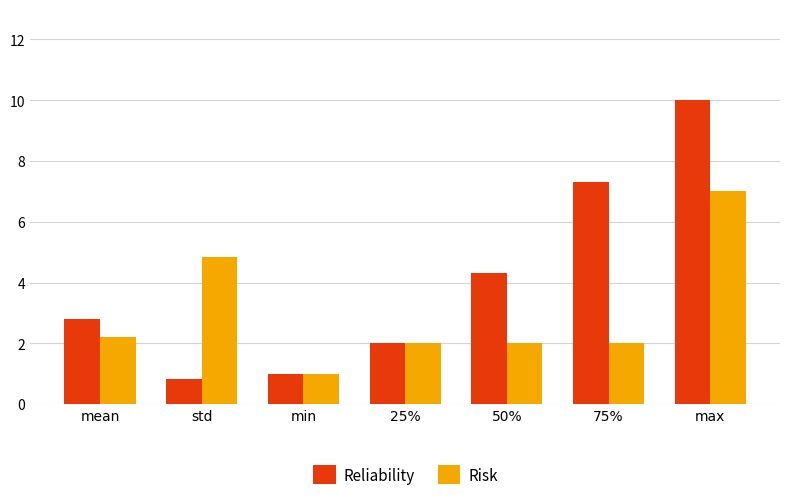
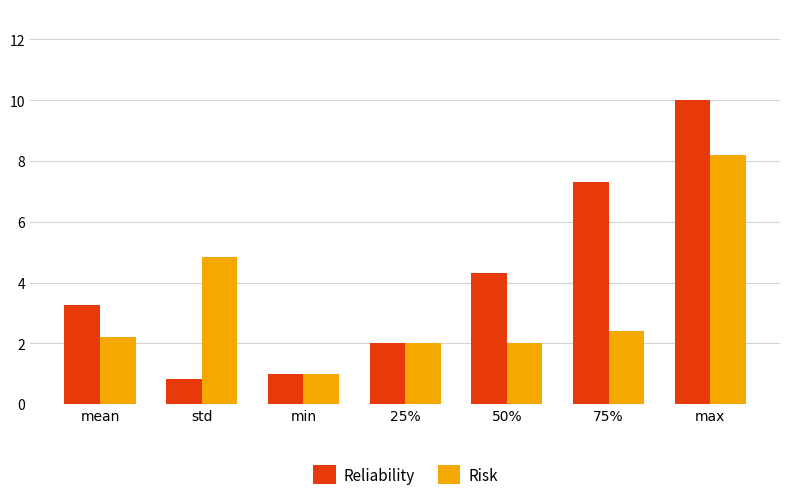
Reliability, mean: 2.8 -> 3.3
Risk, 75%: 2.0 -> 2.4
Risk, max: 7.0 -> 8.2
